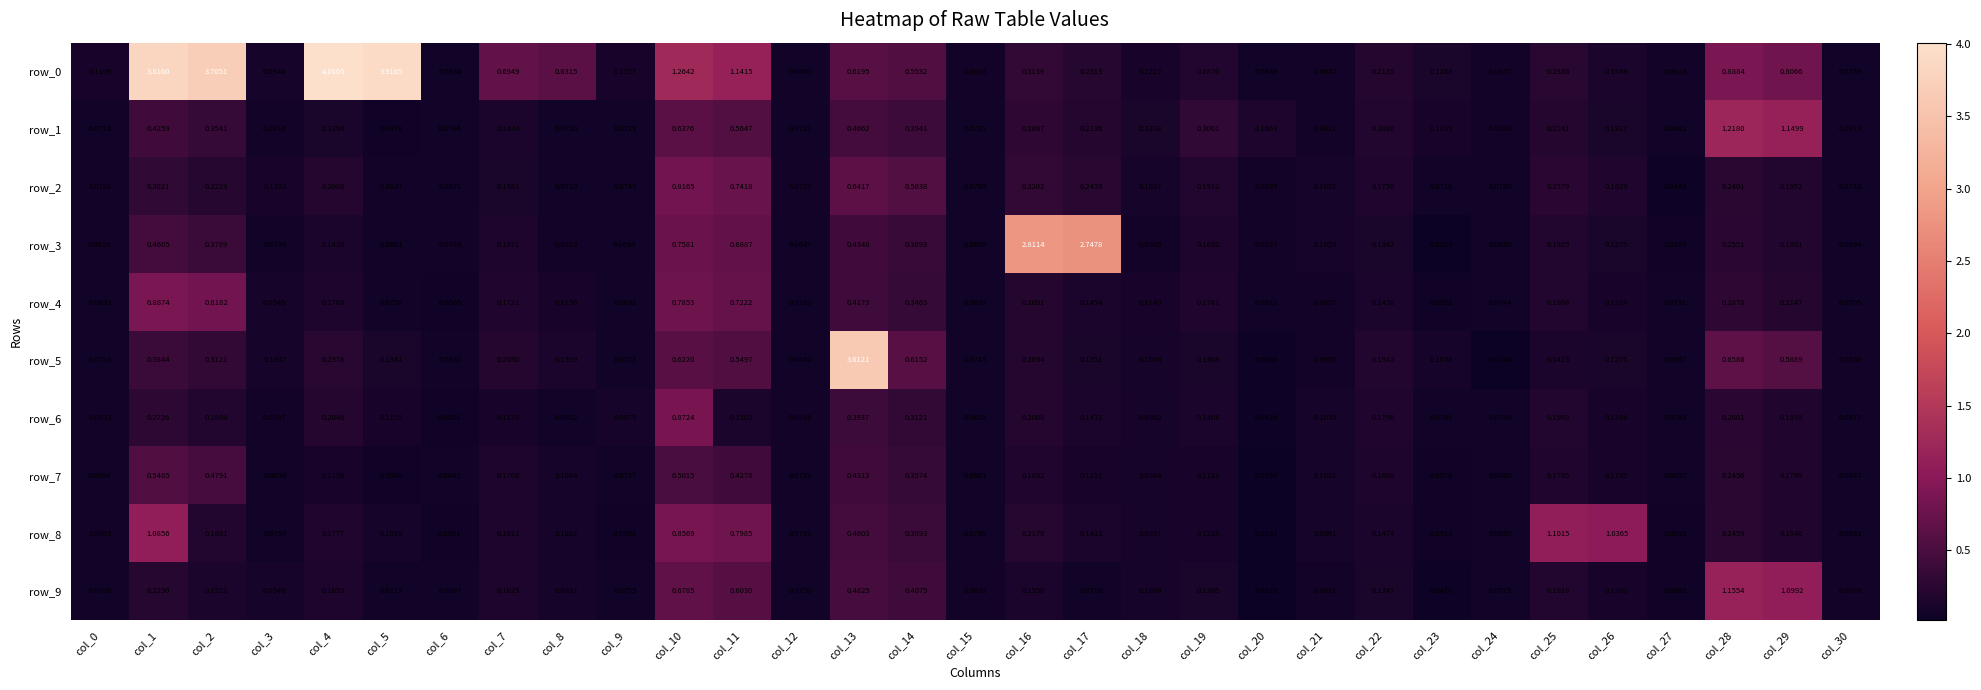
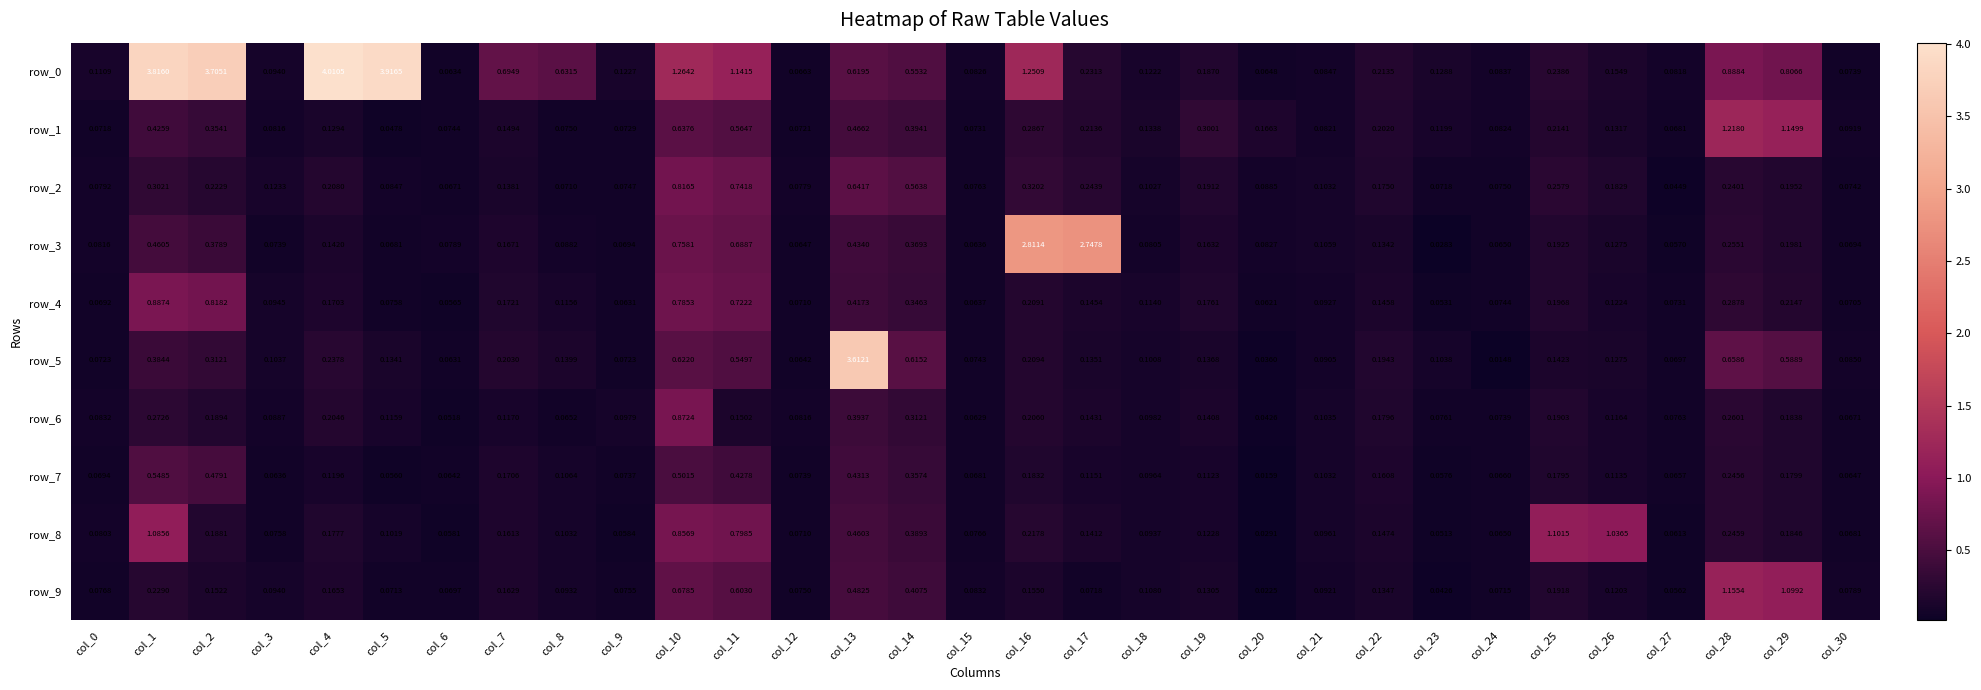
row_0, col_16: 0.3139 -> 1.2509
